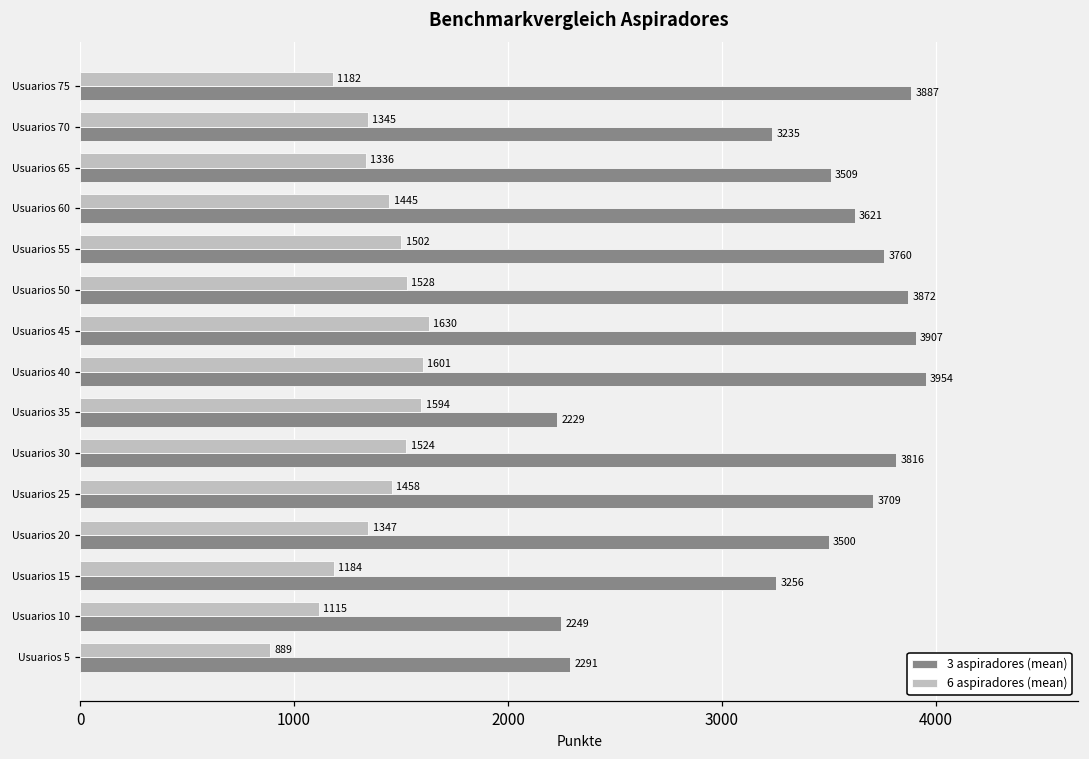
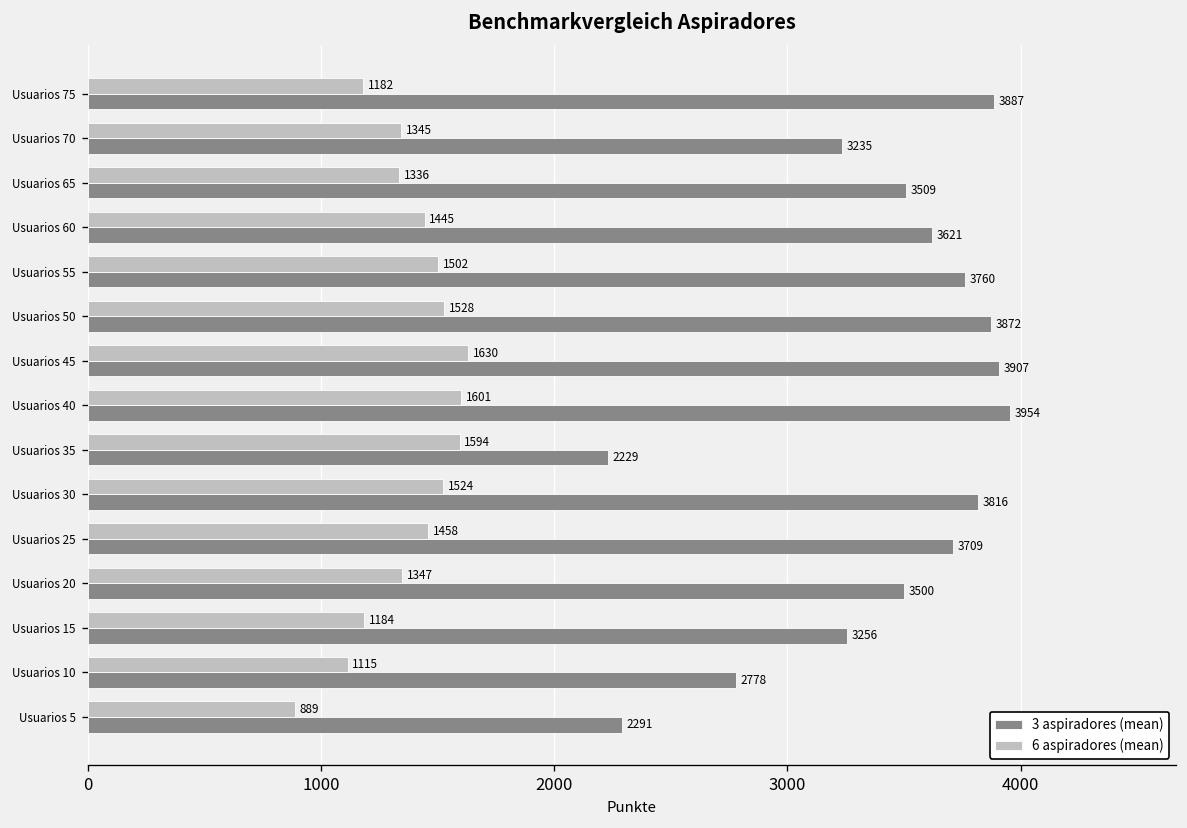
3 aspiradores (mean), Usuarios 10: 2249 -> 2778
